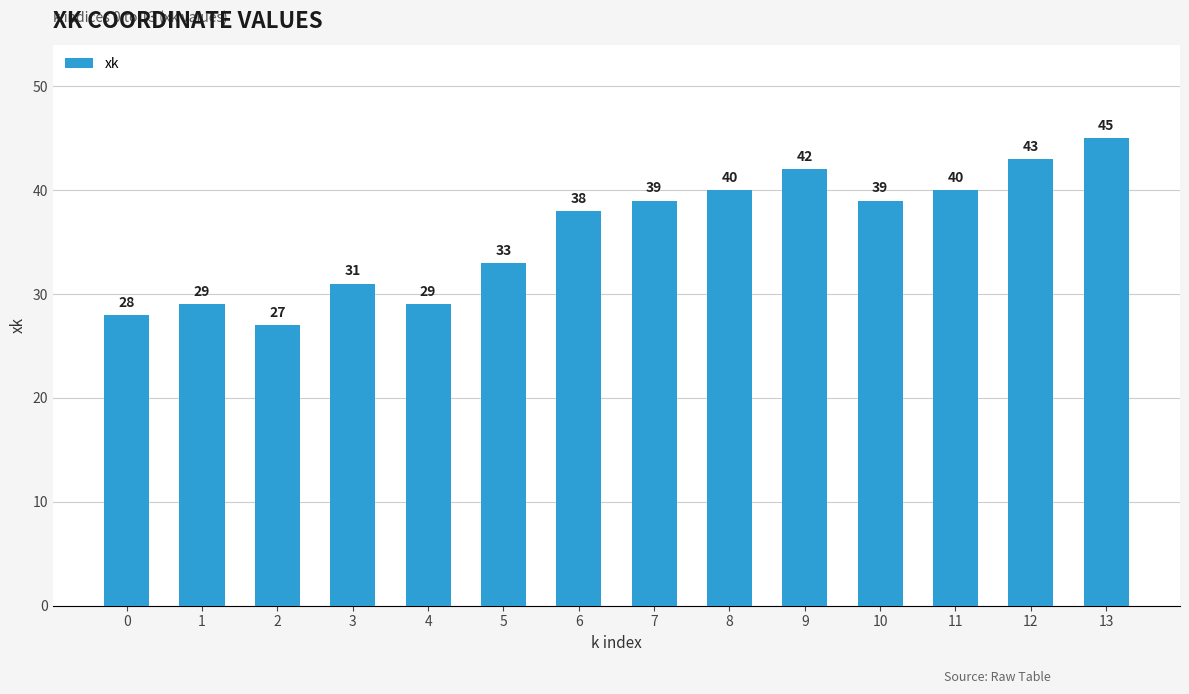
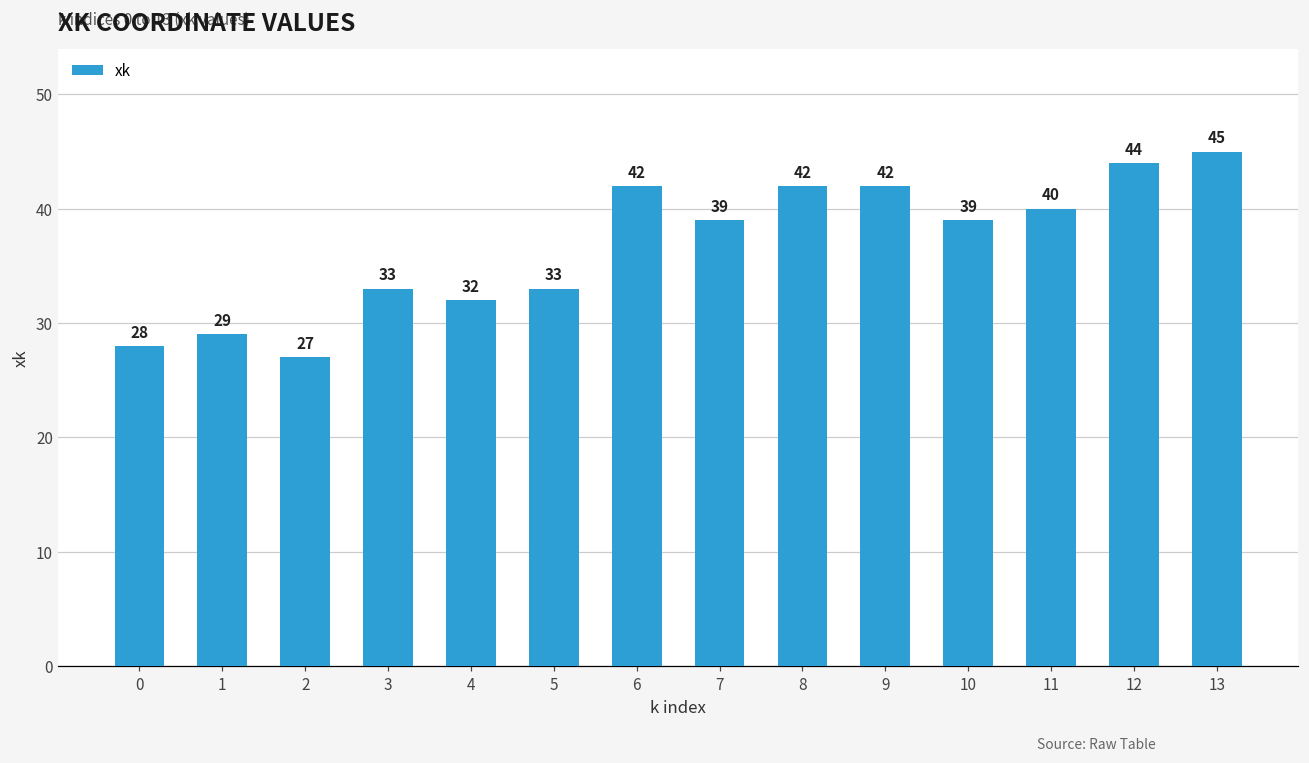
3: 31 -> 33
4: 29 -> 32
6: 38 -> 42
8: 40 -> 42
12: 43 -> 44
